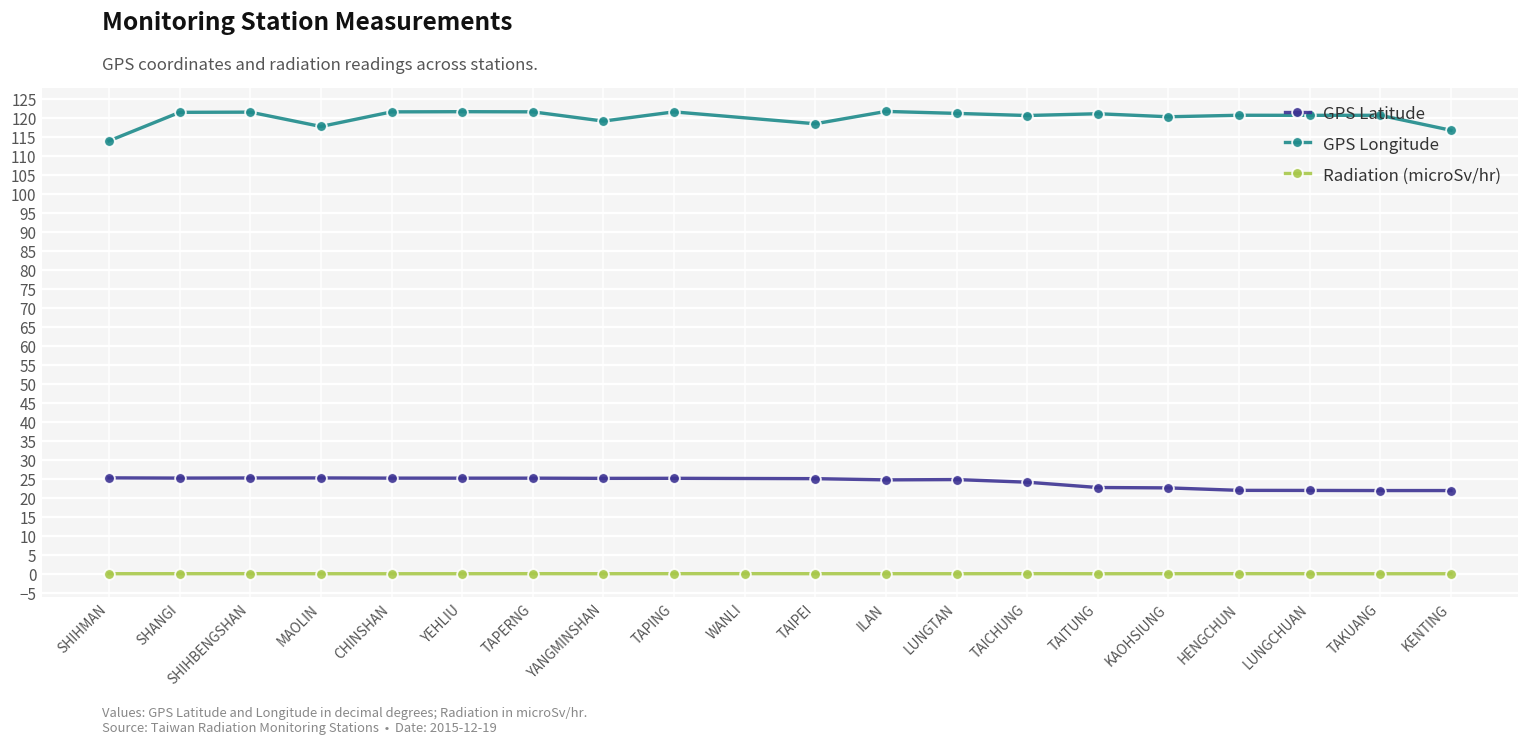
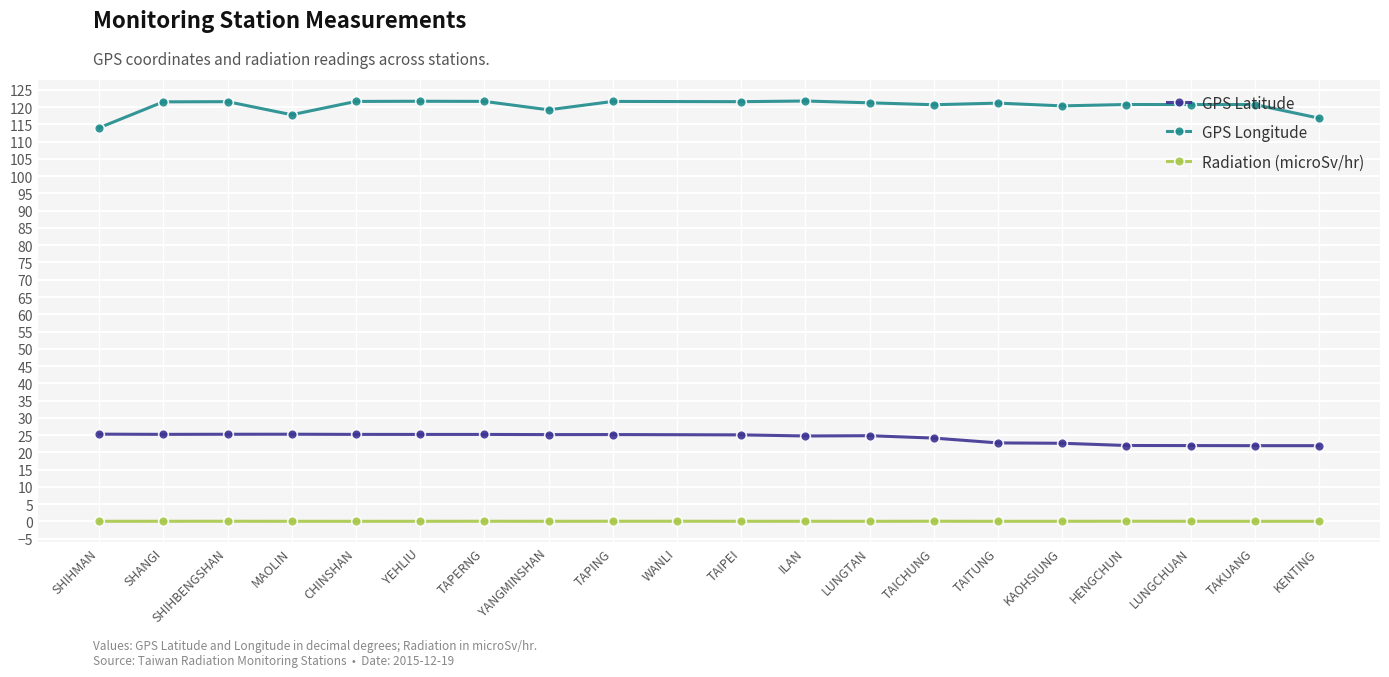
GPS Longitude, TAIPEI: 119 -> 122
